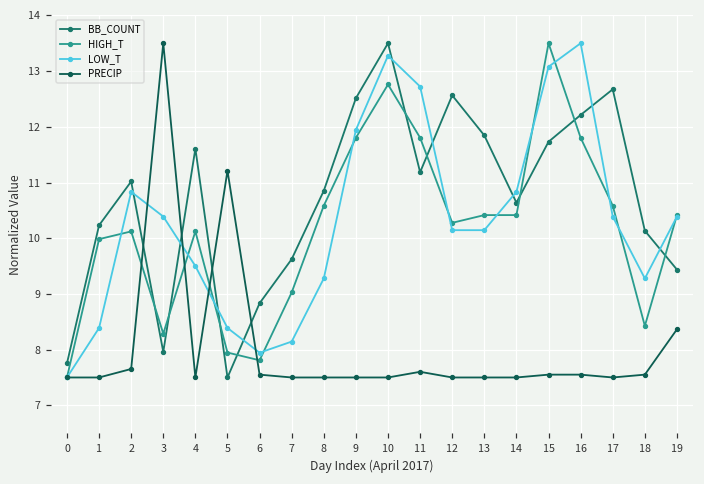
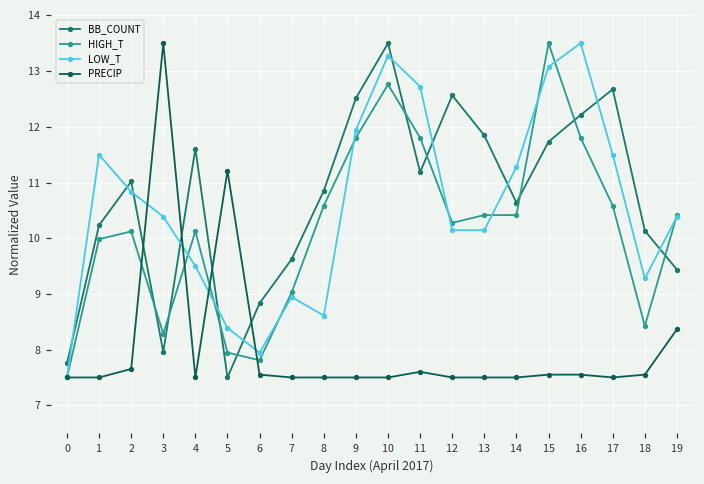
LOW_T, 1: 8.4 -> 11.5
LOW_T, 7: 8.1 -> 8.9
LOW_T, 8: 9.3 -> 8.6
LOW_T, 14: 10.8 -> 11.3
LOW_T, 17: 10.4 -> 11.5
